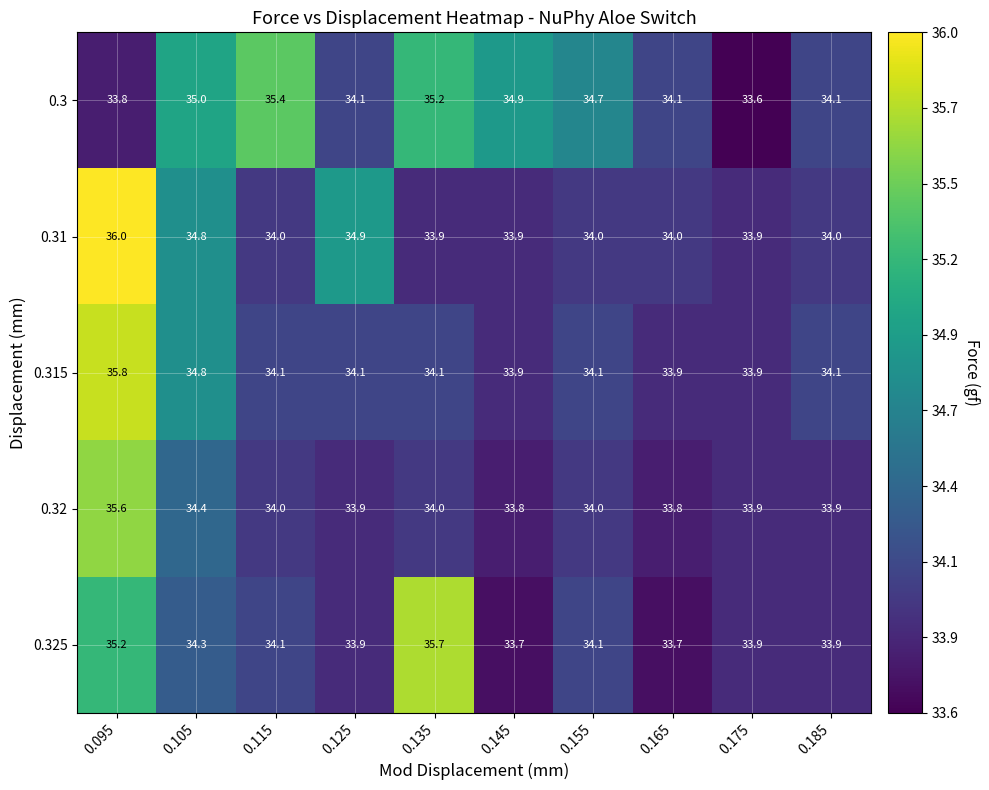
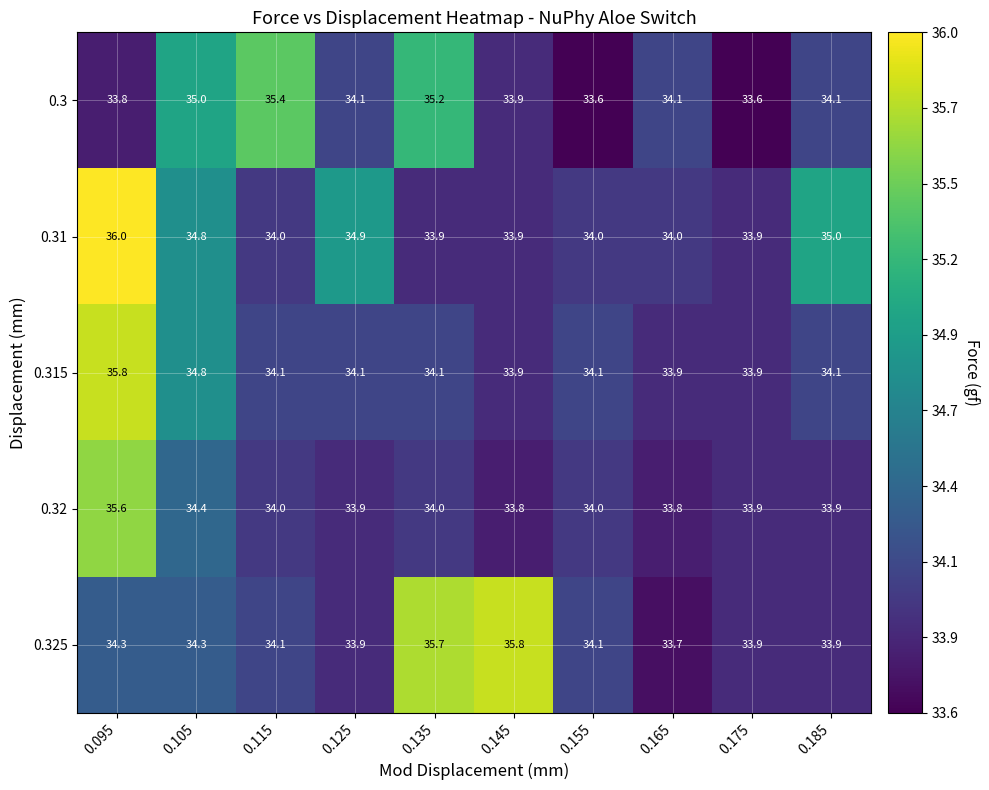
0.3, 0.145: 34.9 -> 33.9
0.3, 0.155: 34.7 -> 33.6
0.31, 0.185: 34.0 -> 35.0
0.325, 0.095: 35.2 -> 34.3
0.325, 0.145: 33.7 -> 35.8
